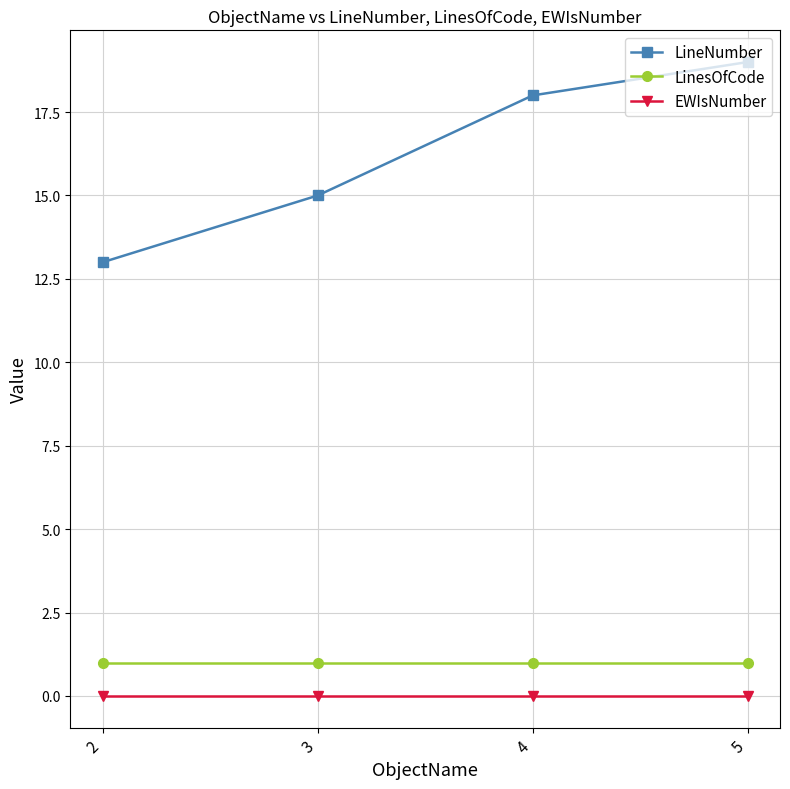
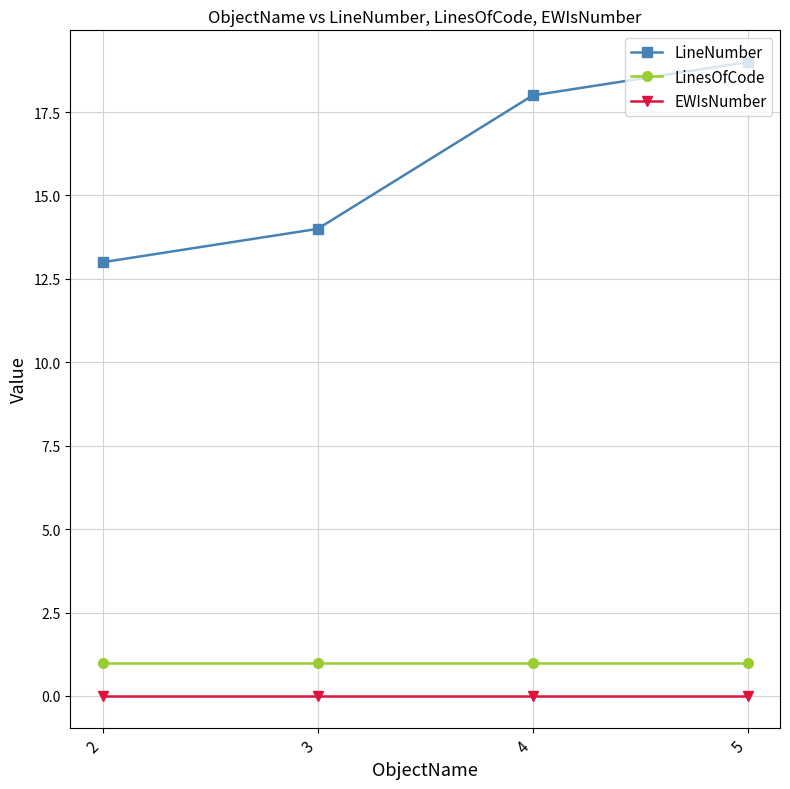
LineNumber, 3: 15 -> 14
